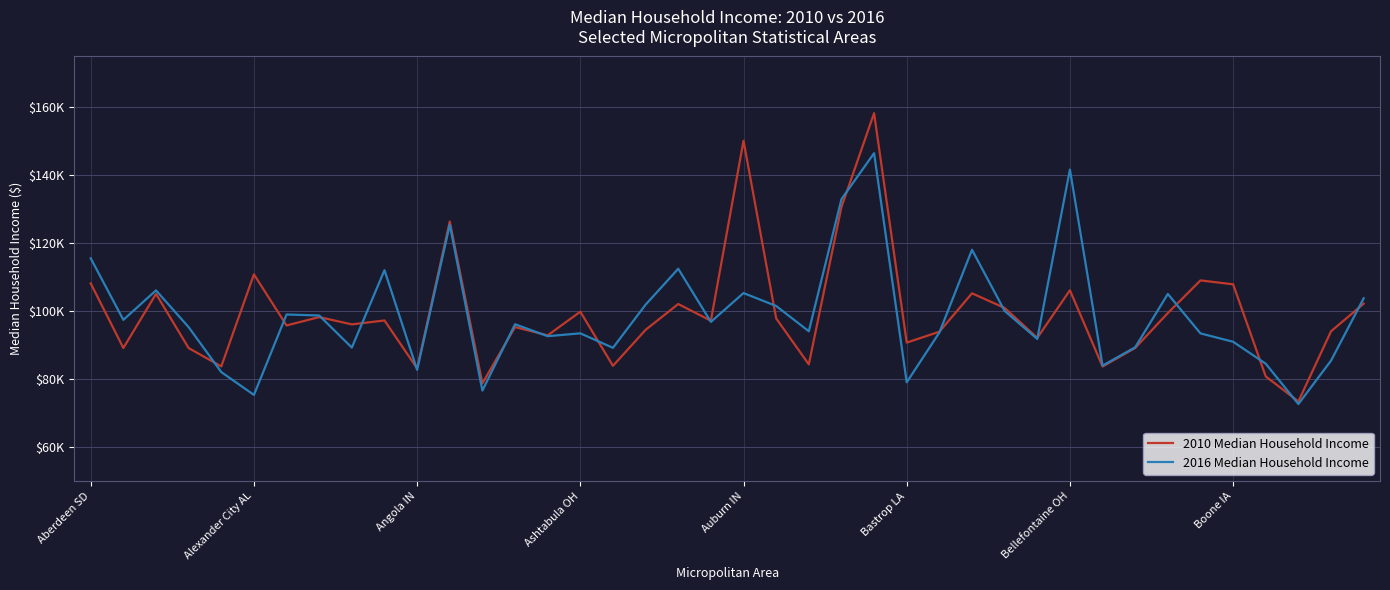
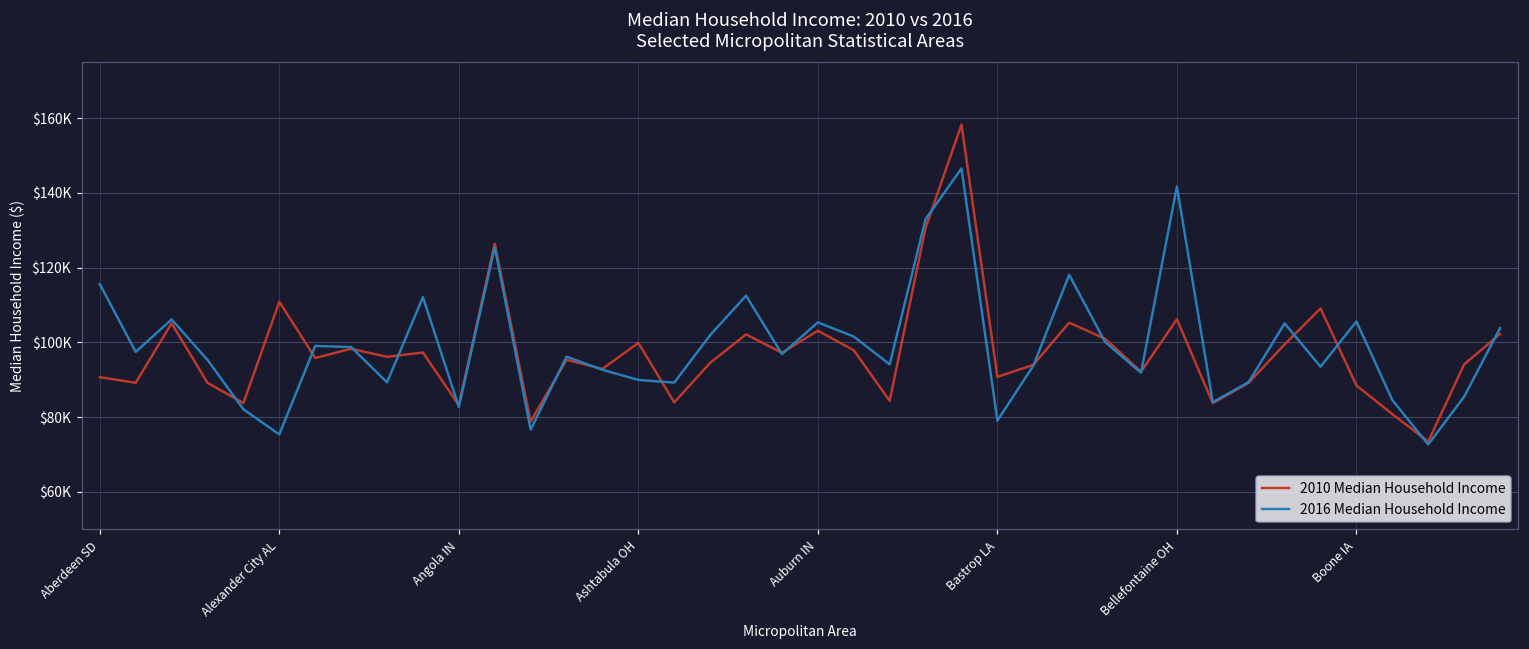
2010 Median Household Income, Aberdeen SD: $108000 -> $91000
2016 Median Household Income, Ashtabula OH: $94000 -> $90000
2010 Median Household Income, Auburn IN: $150000 -> $103000
2010 Median Household Income, Boone IA: $108000 -> $88000
2016 Median Household Income, Boone IA: $91000 -> $106000
